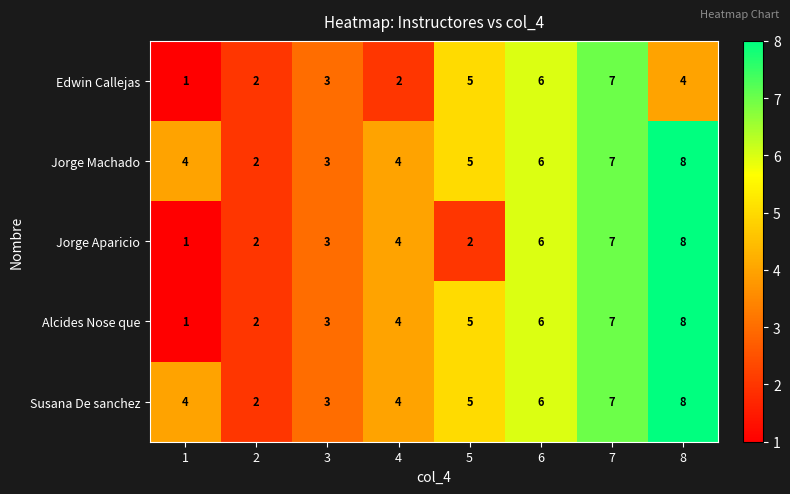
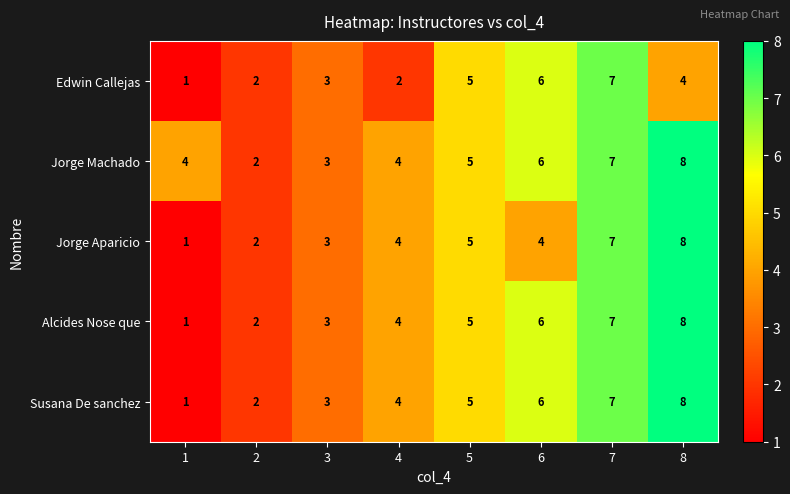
Jorge Aparicio, 5: 2 -> 5
Jorge Aparicio, 6: 6 -> 4
Susana De sanchez, 1: 4 -> 1
